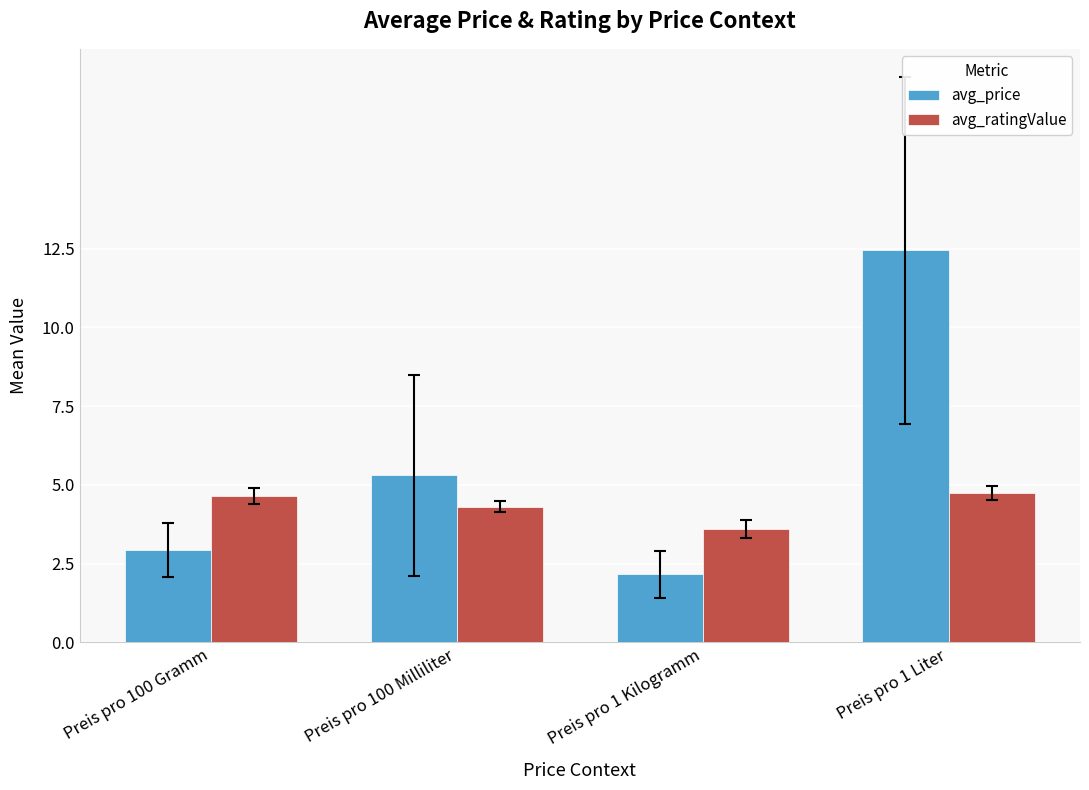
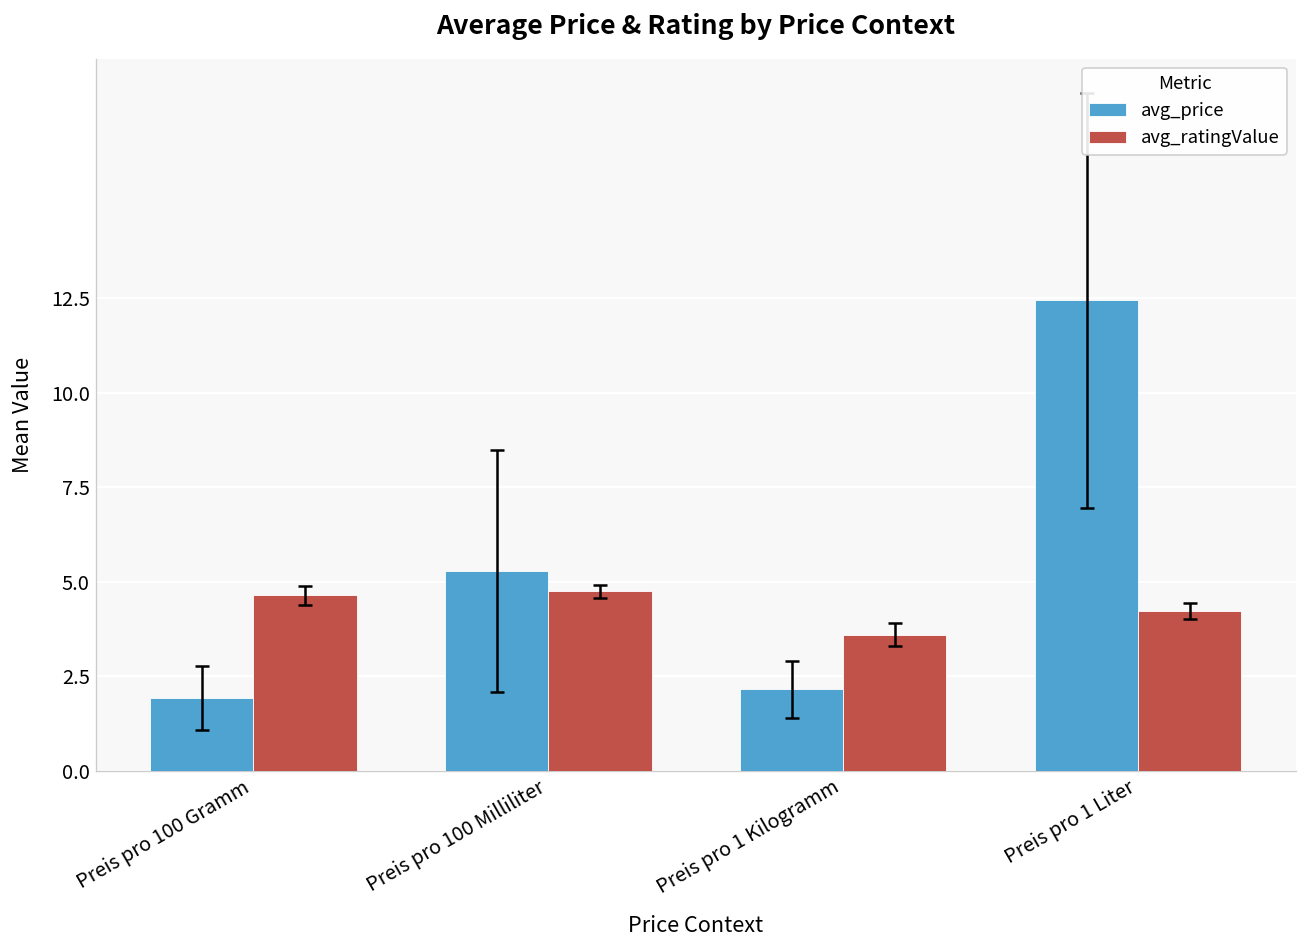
avg_price, Preis pro 100 Gramm: 2.9 -> 1.9
avg_ratingValue, Preis pro 100 Milliliter: 4.3 -> 4.8
avg_ratingValue, Preis pro 1 Liter: 4.8 -> 4.2
